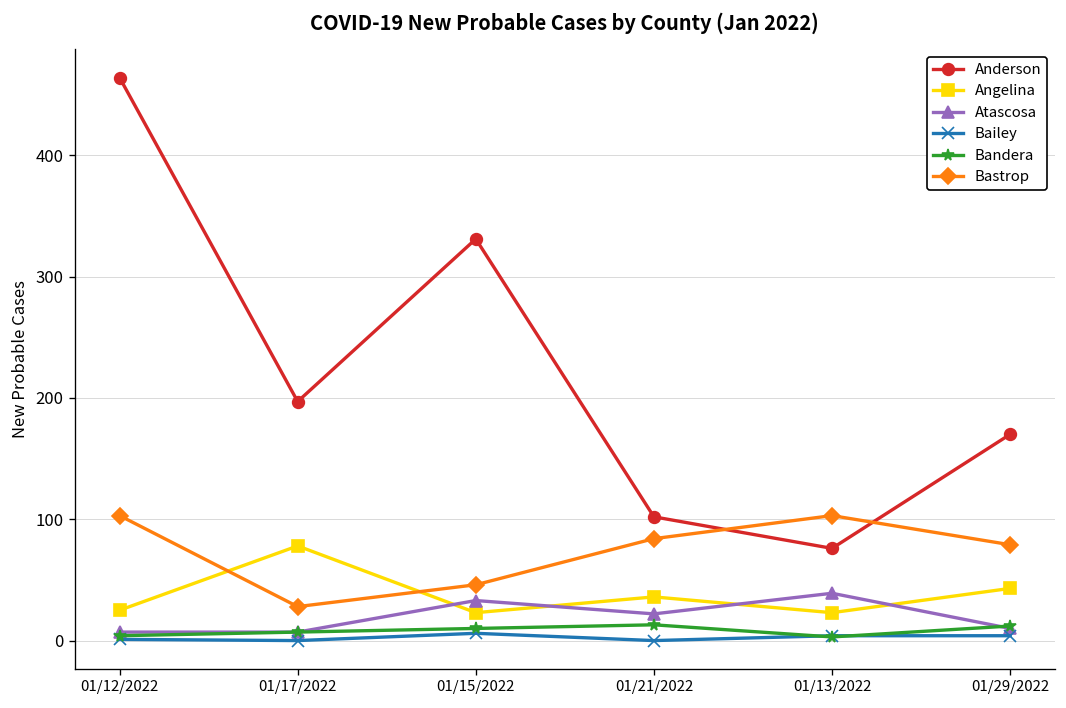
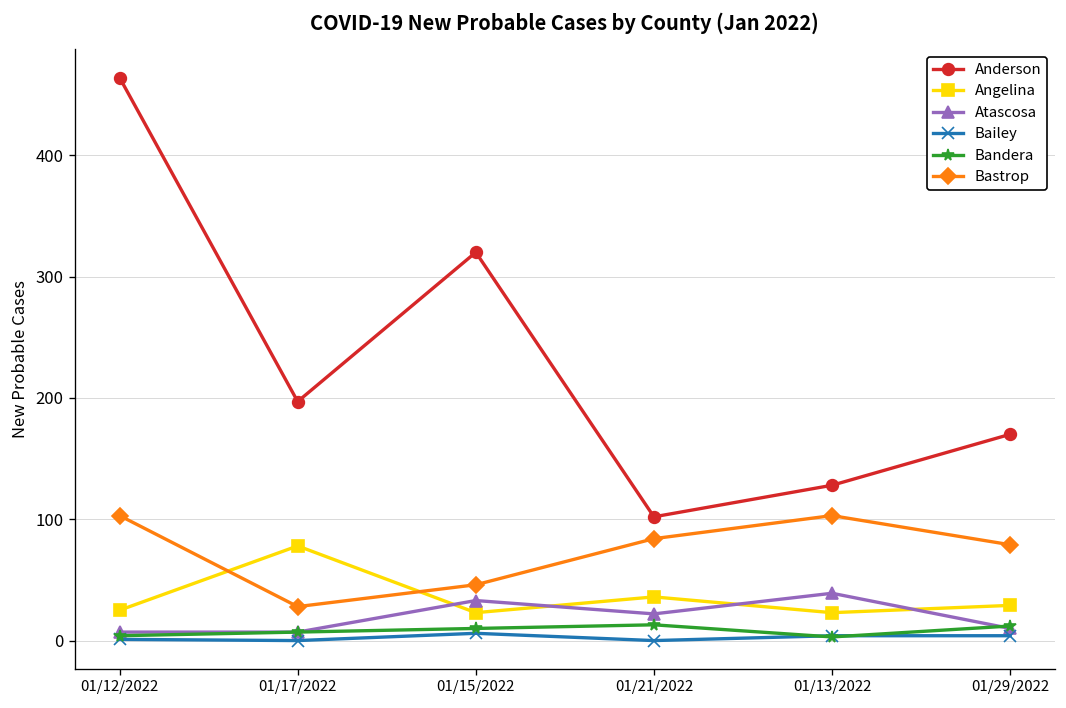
Anderson, 01/15/2022: 331 -> 320
Anderson, 01/13/2022: 76 -> 128
Angelina, 01/29/2022: 43 -> 29
